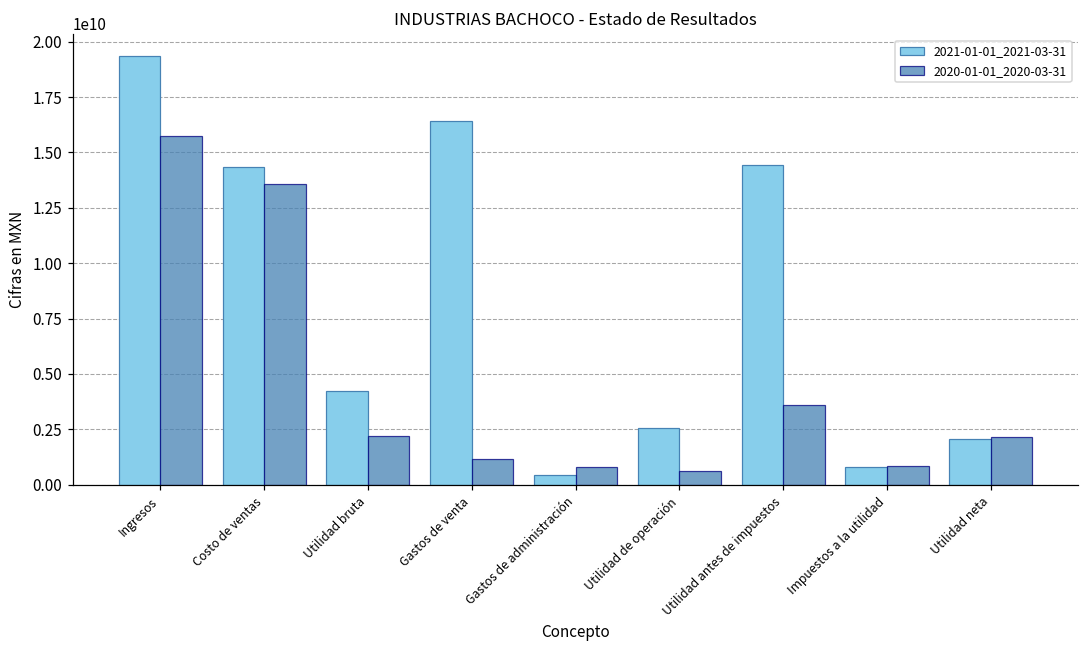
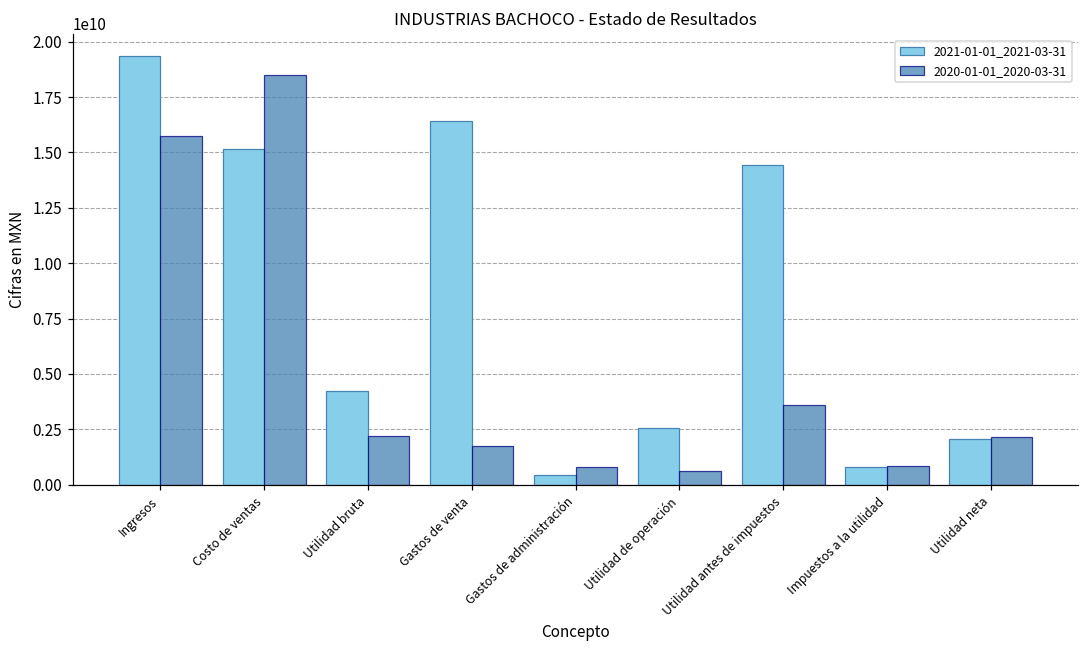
2021-01-01_2021-03-31, Costo de ventas: 14300000000 -> 15100000000
2020-01-01_2020-03-31, Costo de ventas: 13600000000 -> 18500000000
2020-01-01_2020-03-31, Gastos de venta: 1200000000 -> 1700000000
